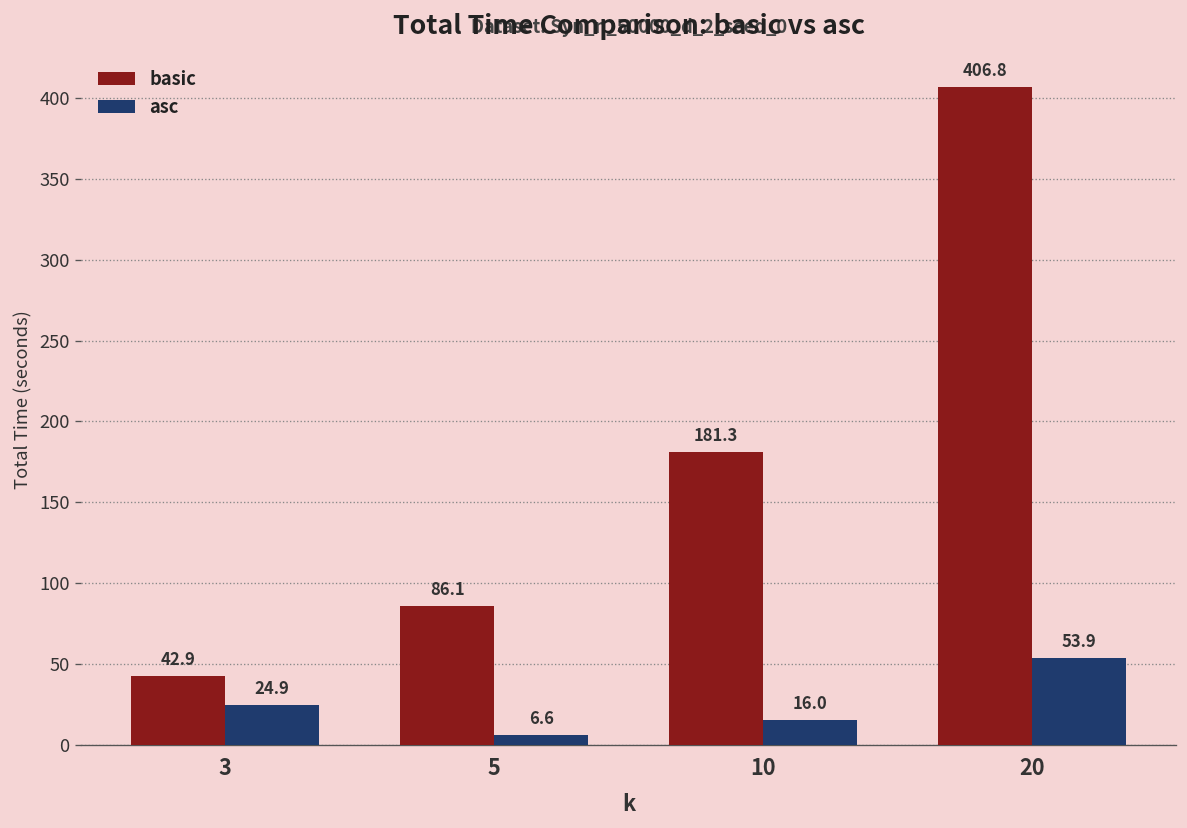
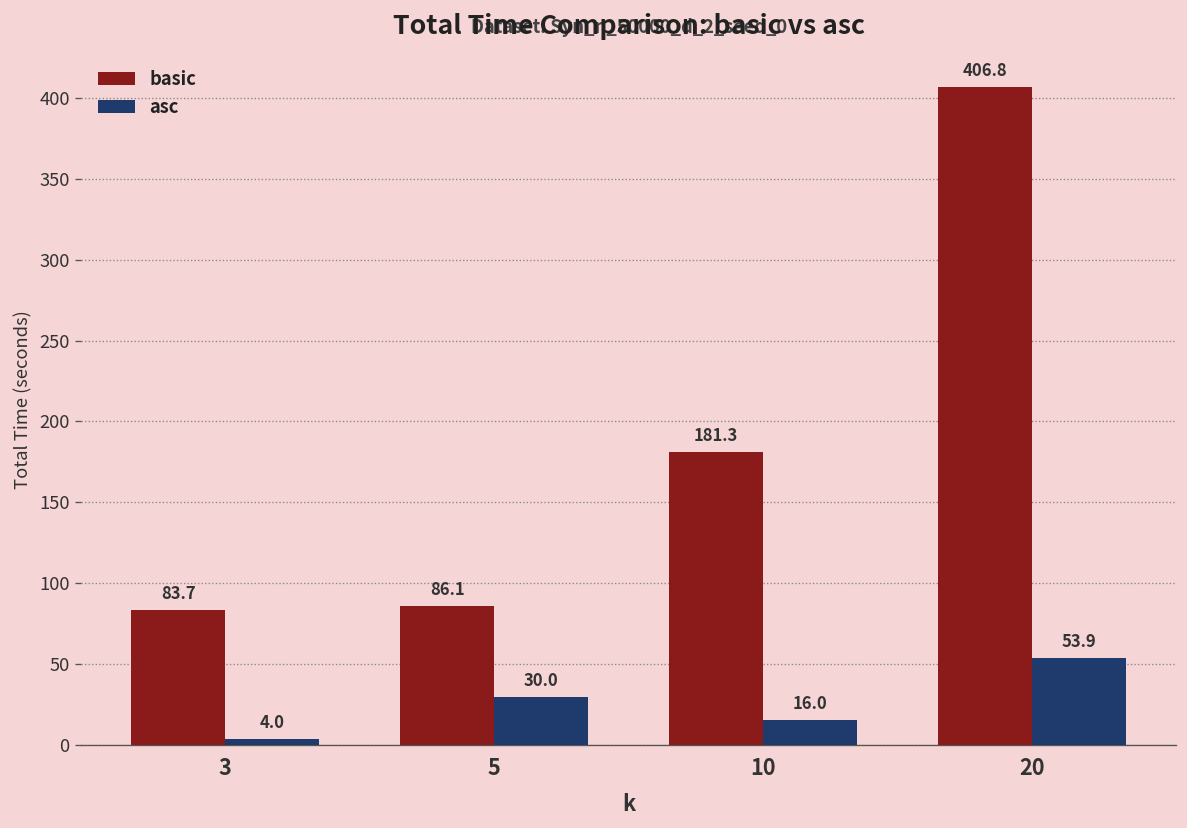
basic, 3: 42.9 -> 83.7
asc, 3: 24.9 -> 4.0
asc, 5: 6.6 -> 30.0
